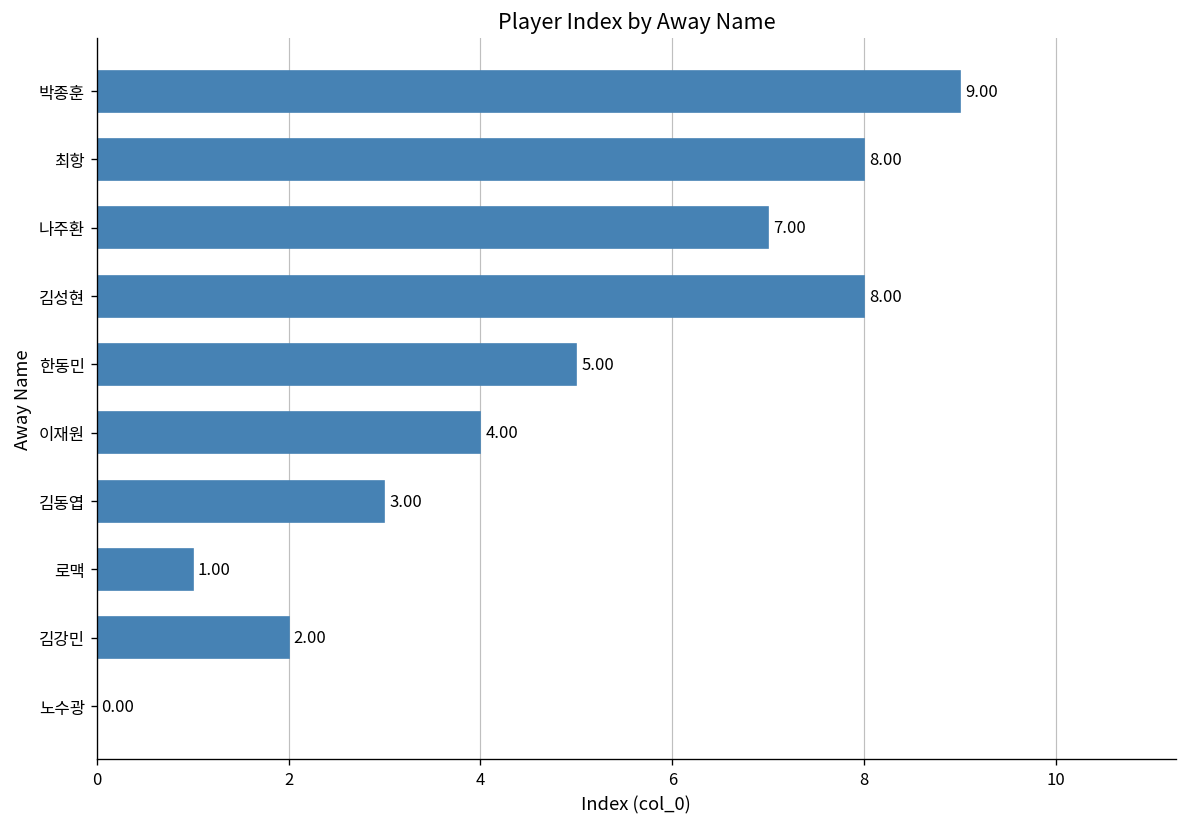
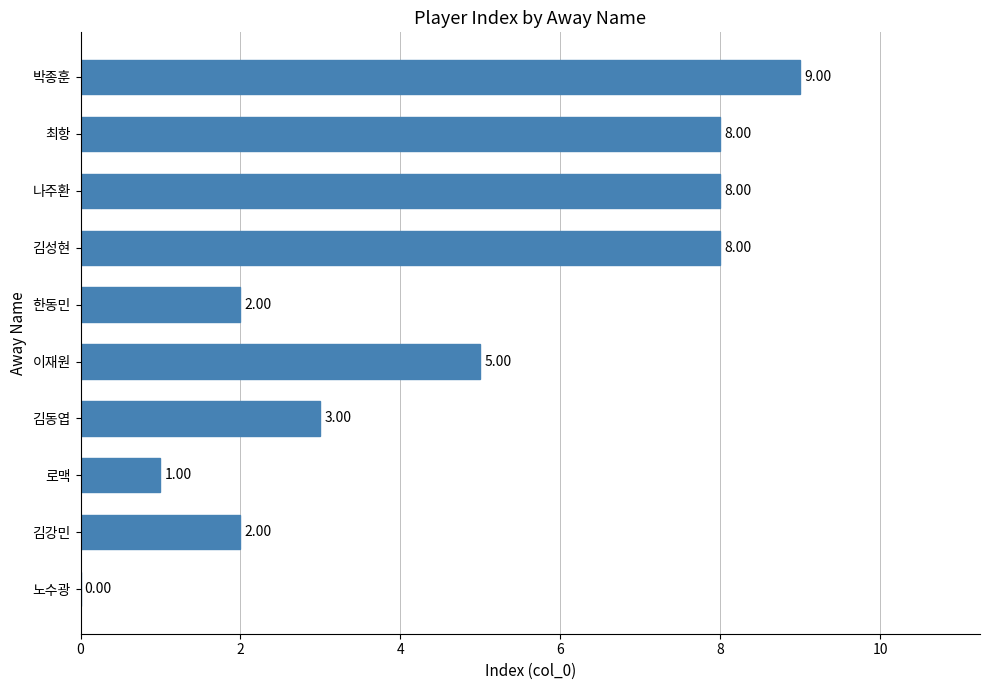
나주환: 7.00 -> 8.00
한동민: 5.00 -> 2.00
이재원: 4.00 -> 5.00
